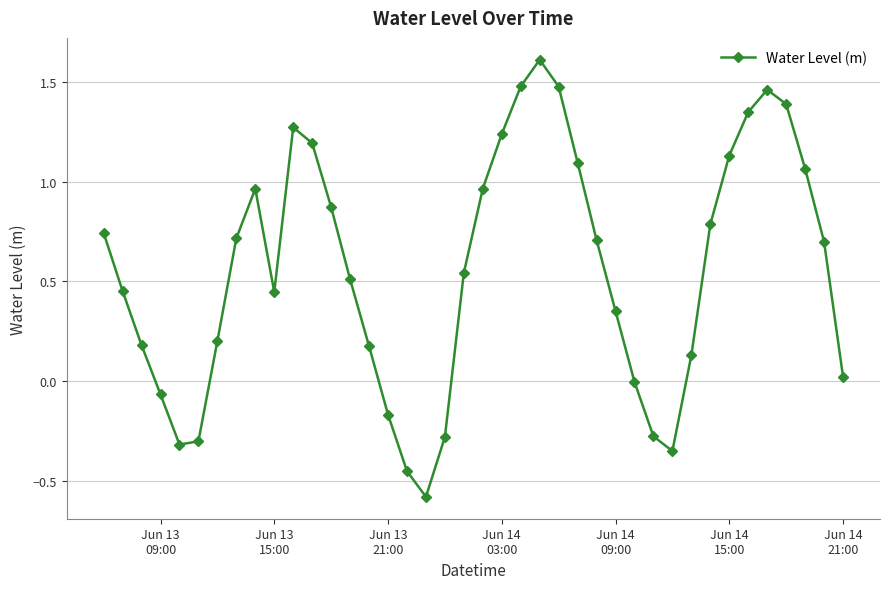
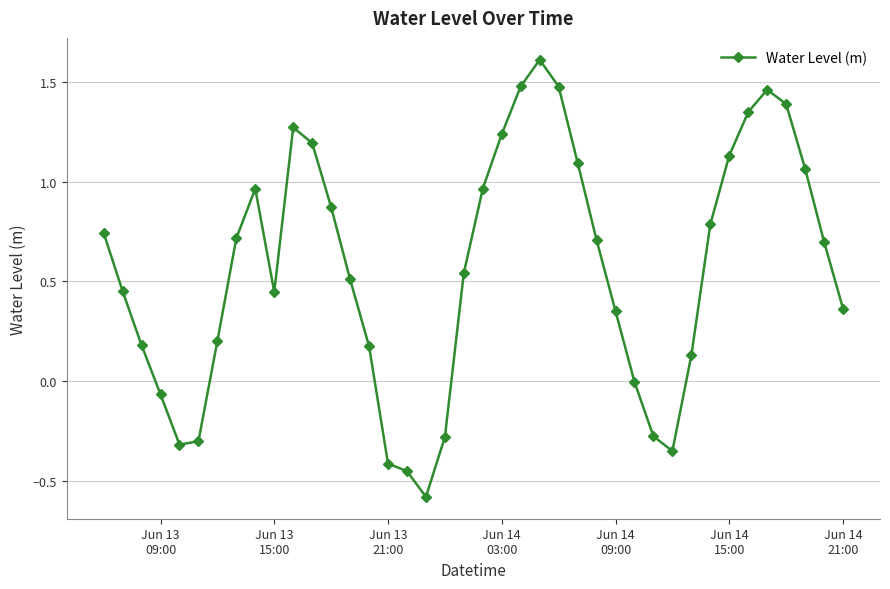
Jun 13 21:00: -0.17 -> -0.41
Jun 14 21:00: 0.02 -> 0.36
